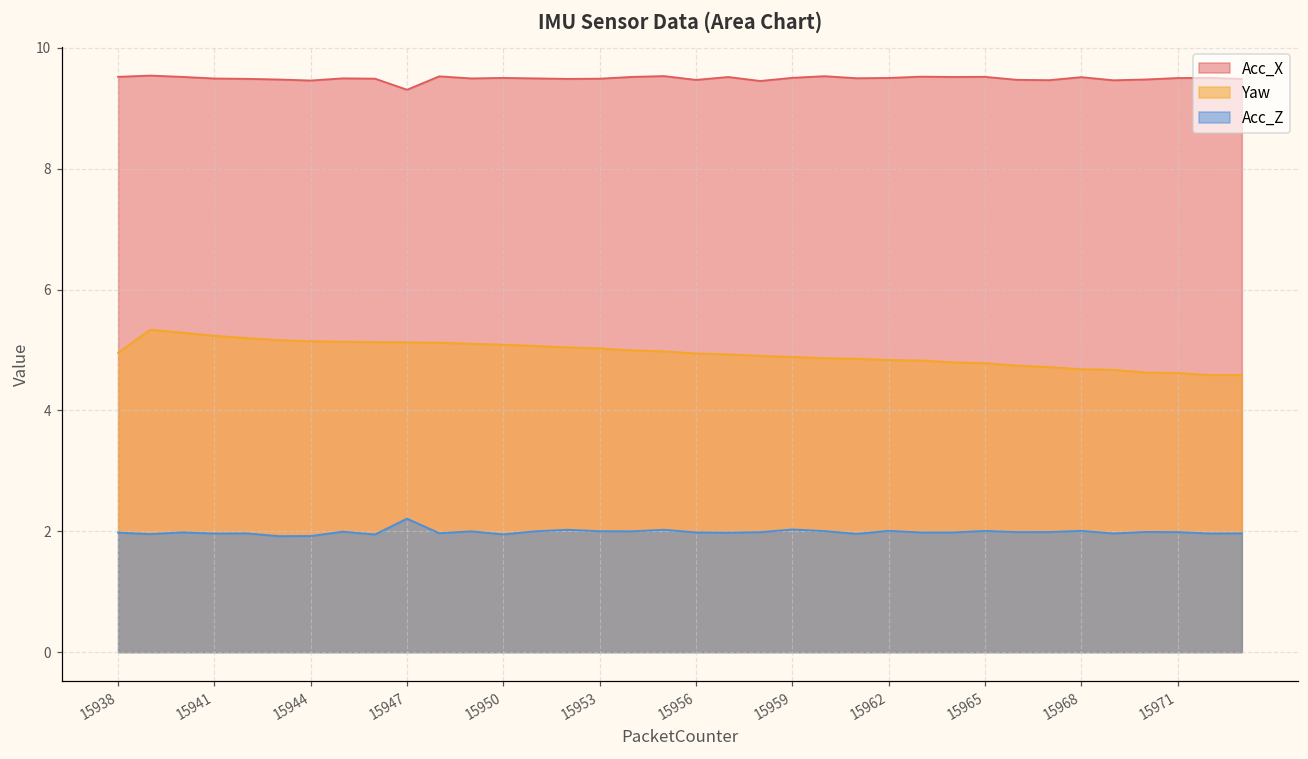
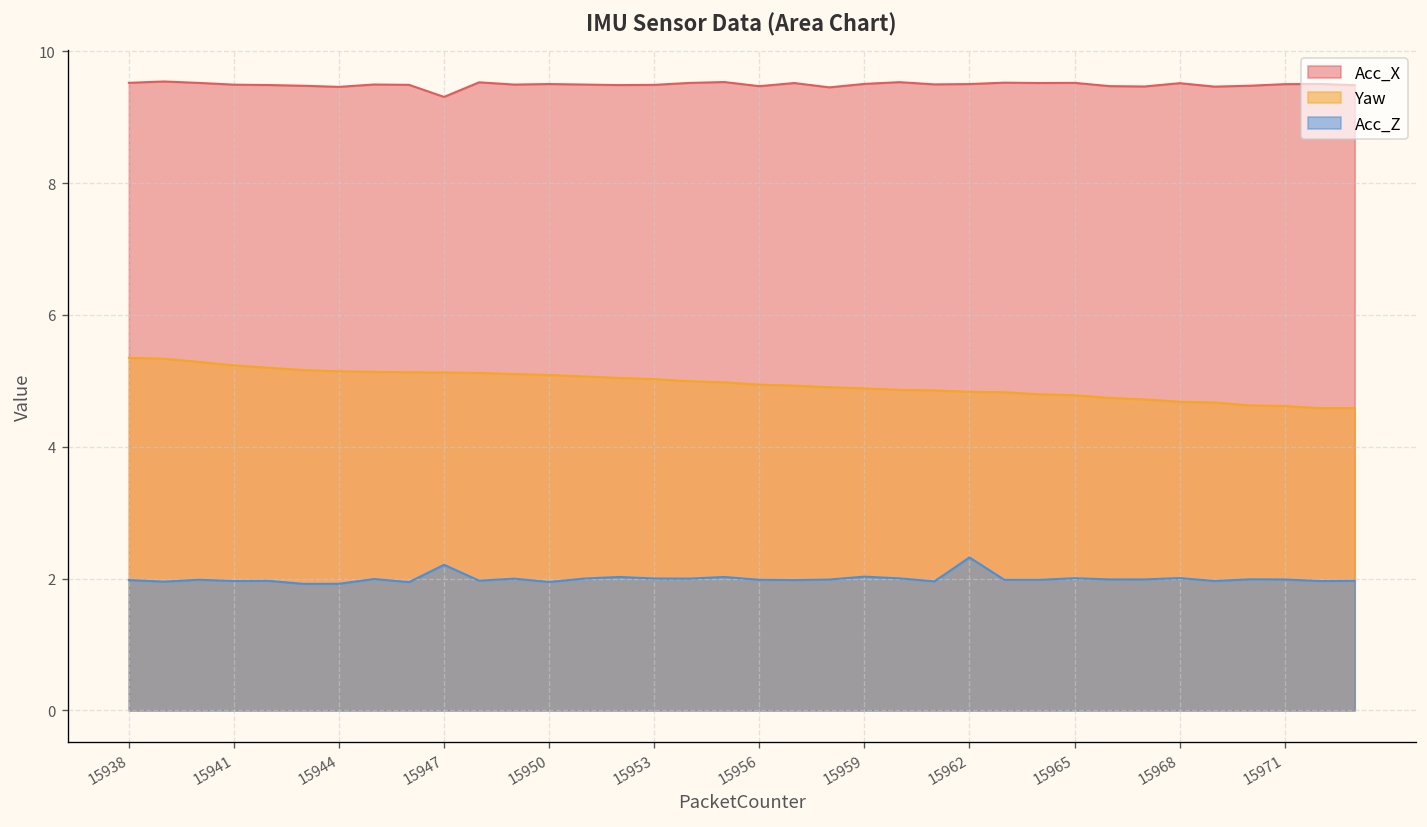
Yaw, 15938: 5.0 -> 5.3
Acc_Z, 15962: 2.0 -> 2.3
